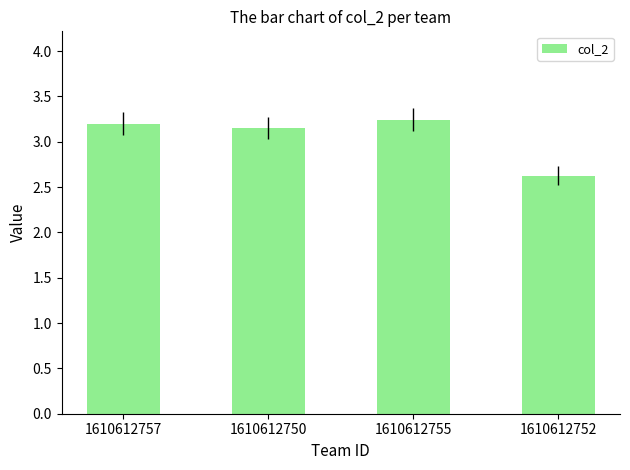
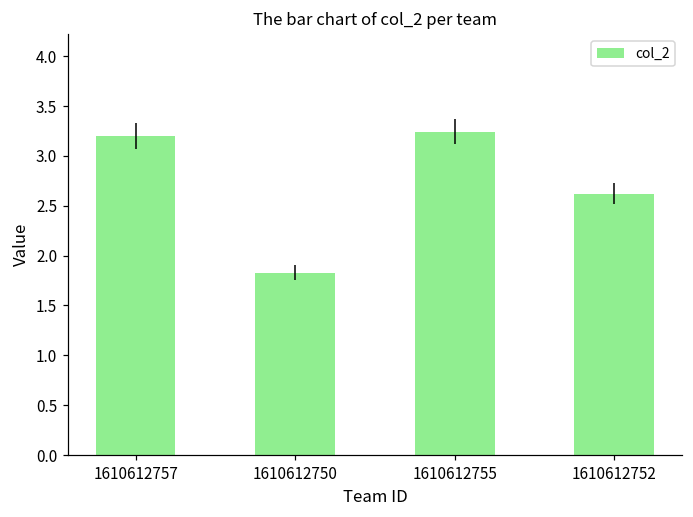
1610612750: 3.2 -> 1.8
